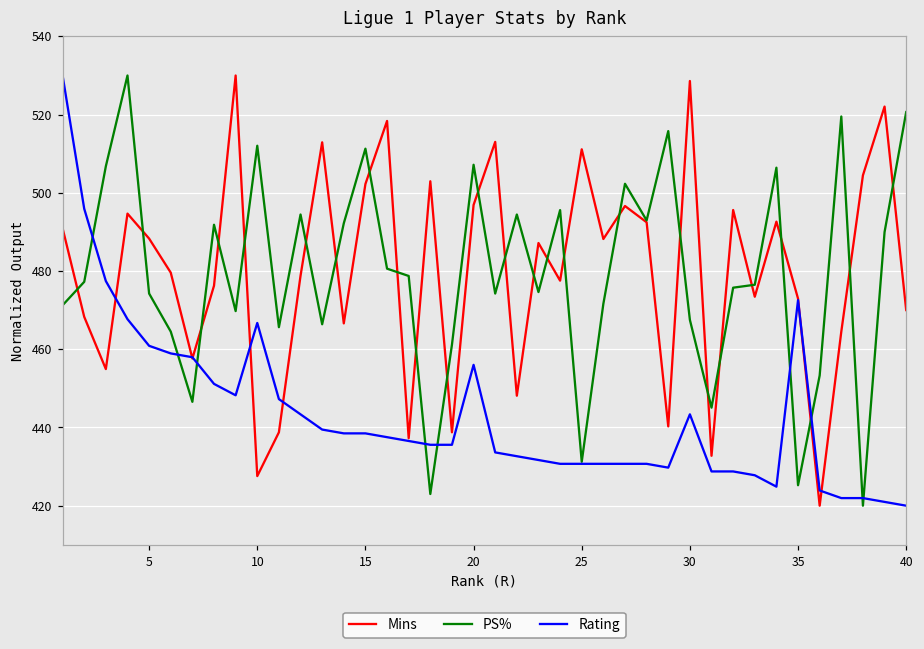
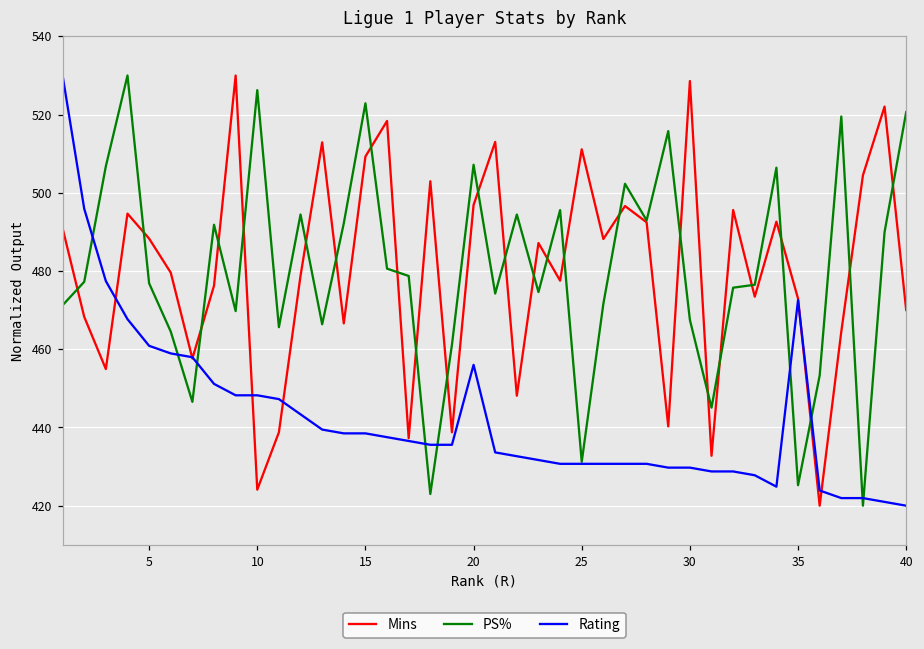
PS%, 5: 474 -> 477
Mins, 10: 428 -> 424
PS%, 10: 512 -> 526
Rating, 10: 467 -> 448
Mins, 15: 502 -> 509
PS%, 15: 511 -> 523
Rating, 30: 443 -> 430
